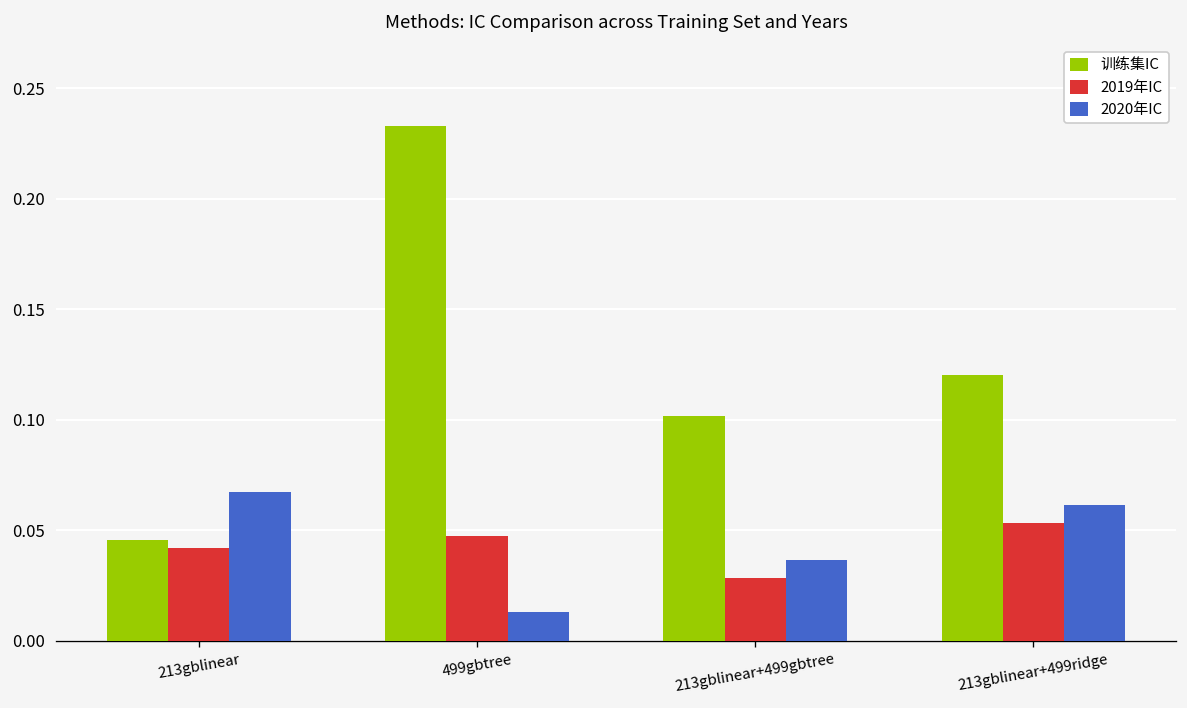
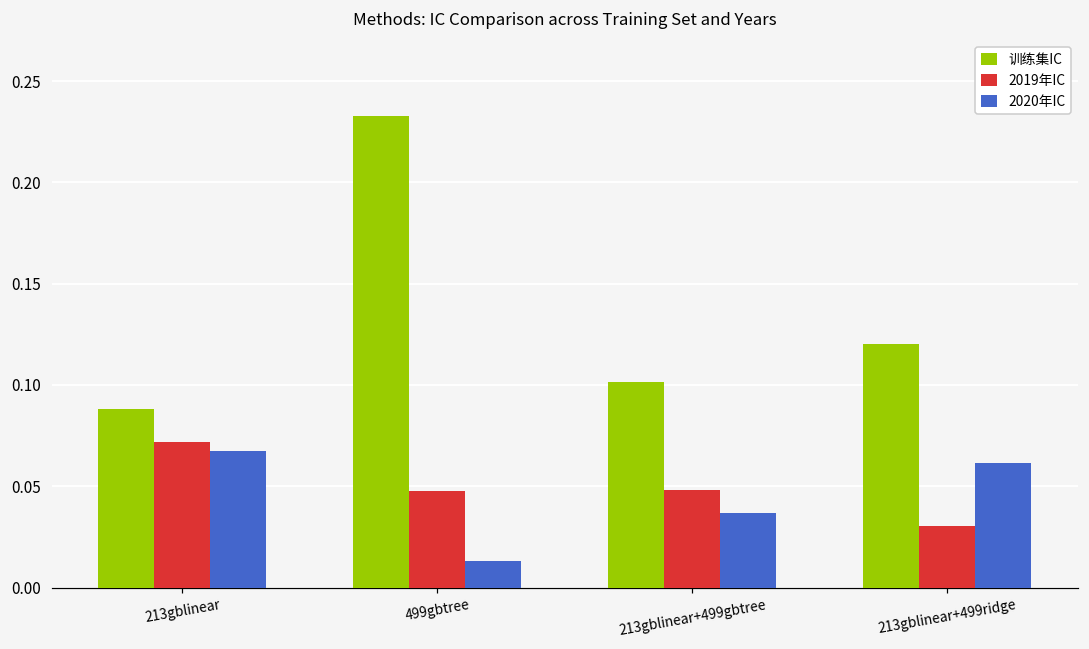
训练集IC, 213gblinear: 0.046 -> 0.088
2019年IC, 213gblinear: 0.042 -> 0.072
2019年IC, 213gblinear+499gbtree: 0.028 -> 0.048
2019年IC, 213gblinear+499ridge: 0.053 -> 0.030
